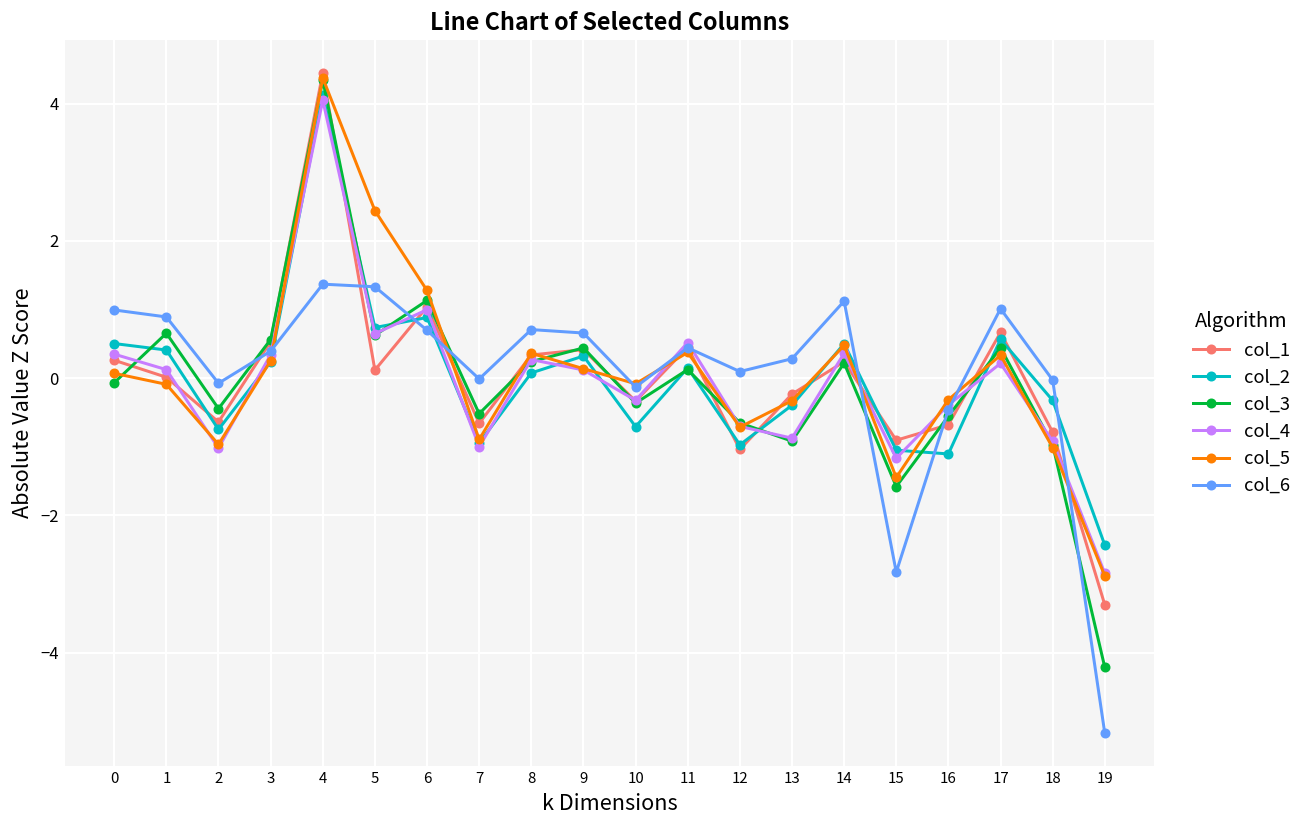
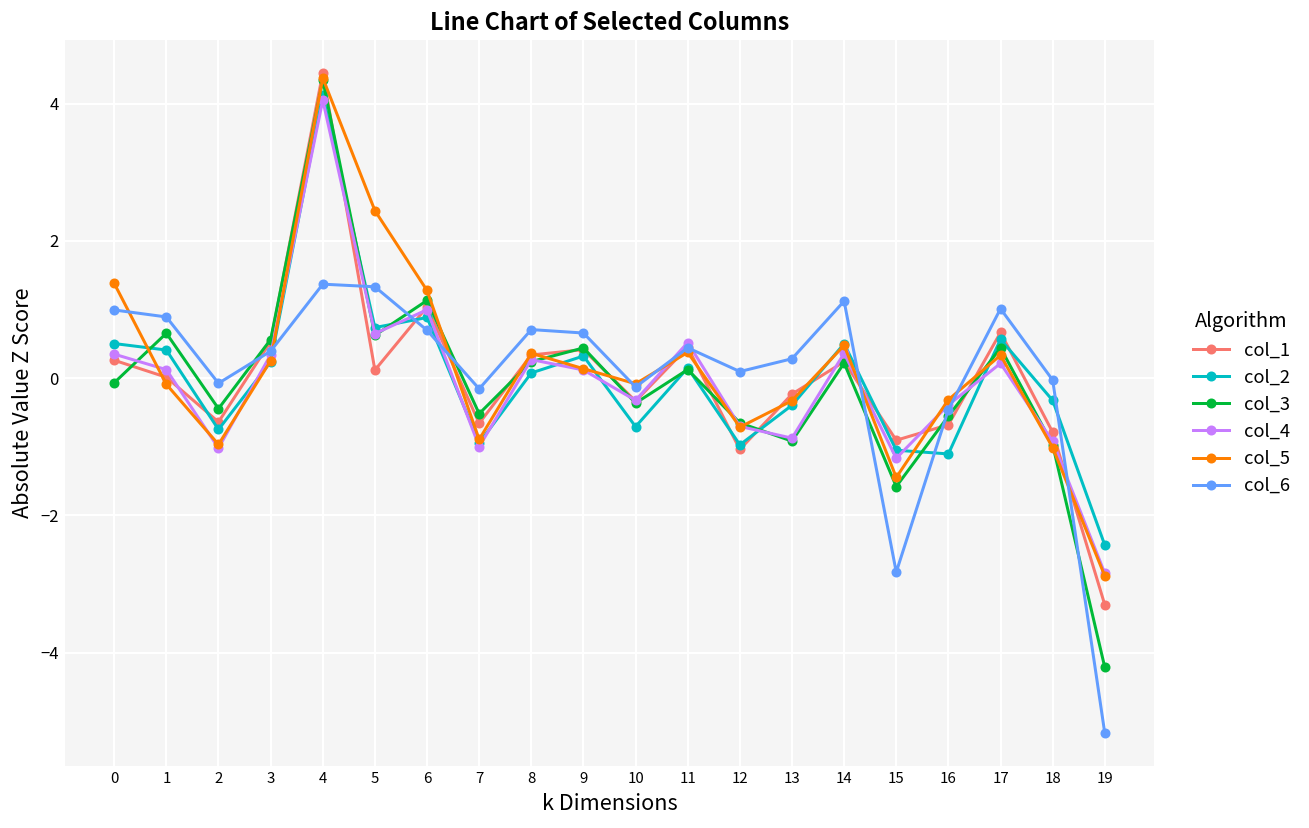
col_5, 0: 0.1 -> 1.4
col_6, 7: 0.0 -> -0.2
